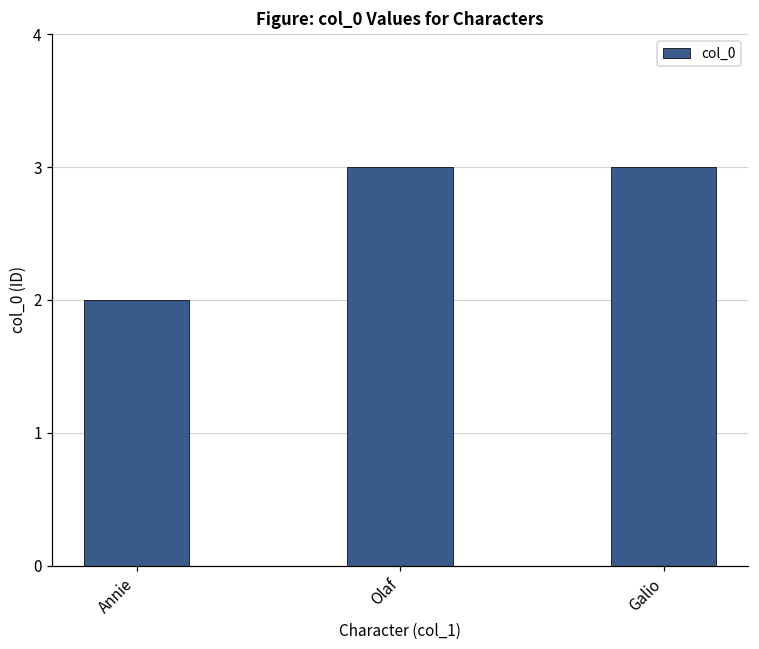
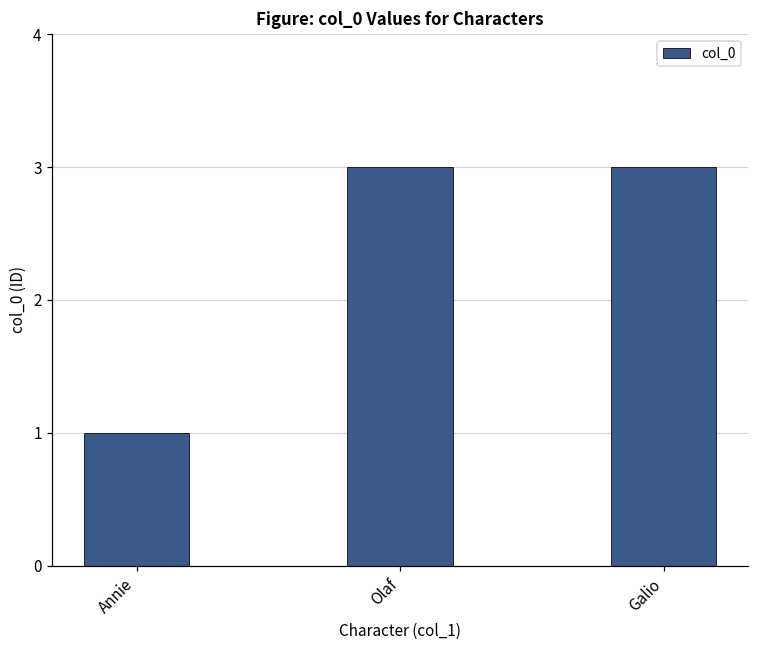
Annie: 2 -> 1
